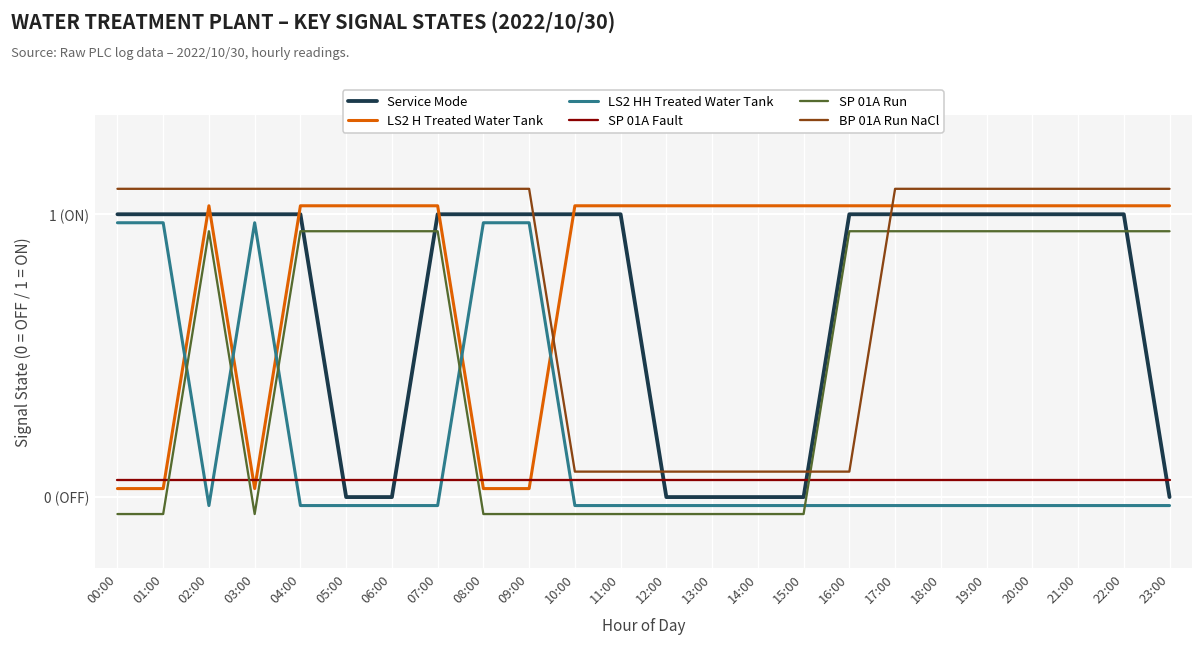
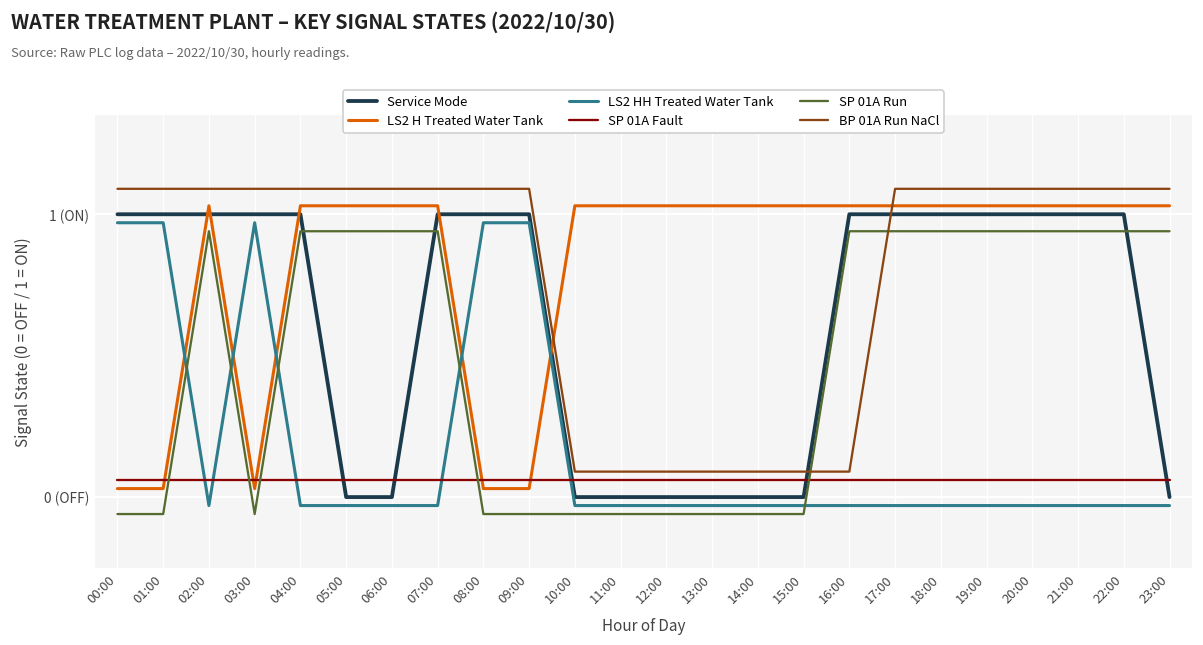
Service Mode, 10:00: 1 (ON) -> 0 (ON)
Service Mode, 11:00: 1 (ON) -> 0 (ON)
